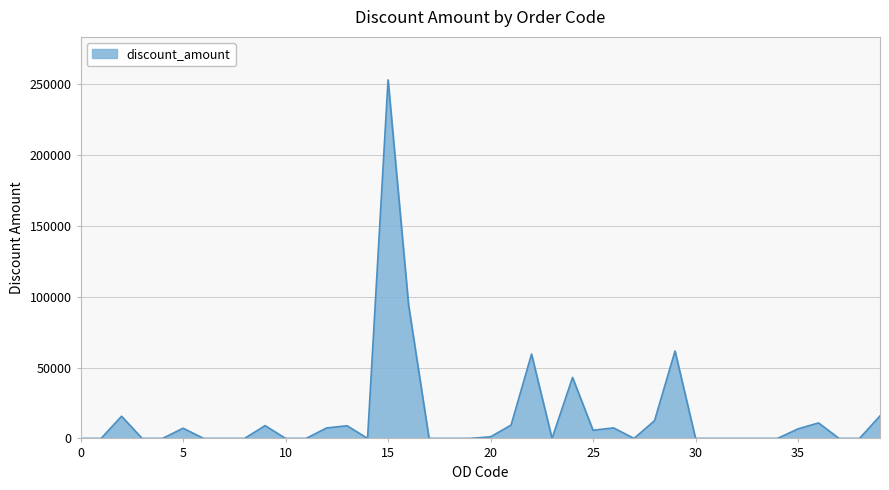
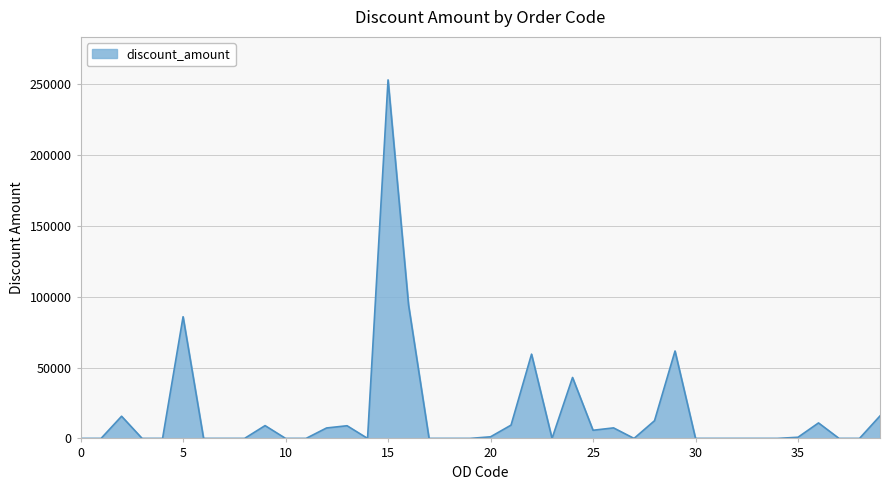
5: 7000 -> 86000
35: 7000 -> 1000
